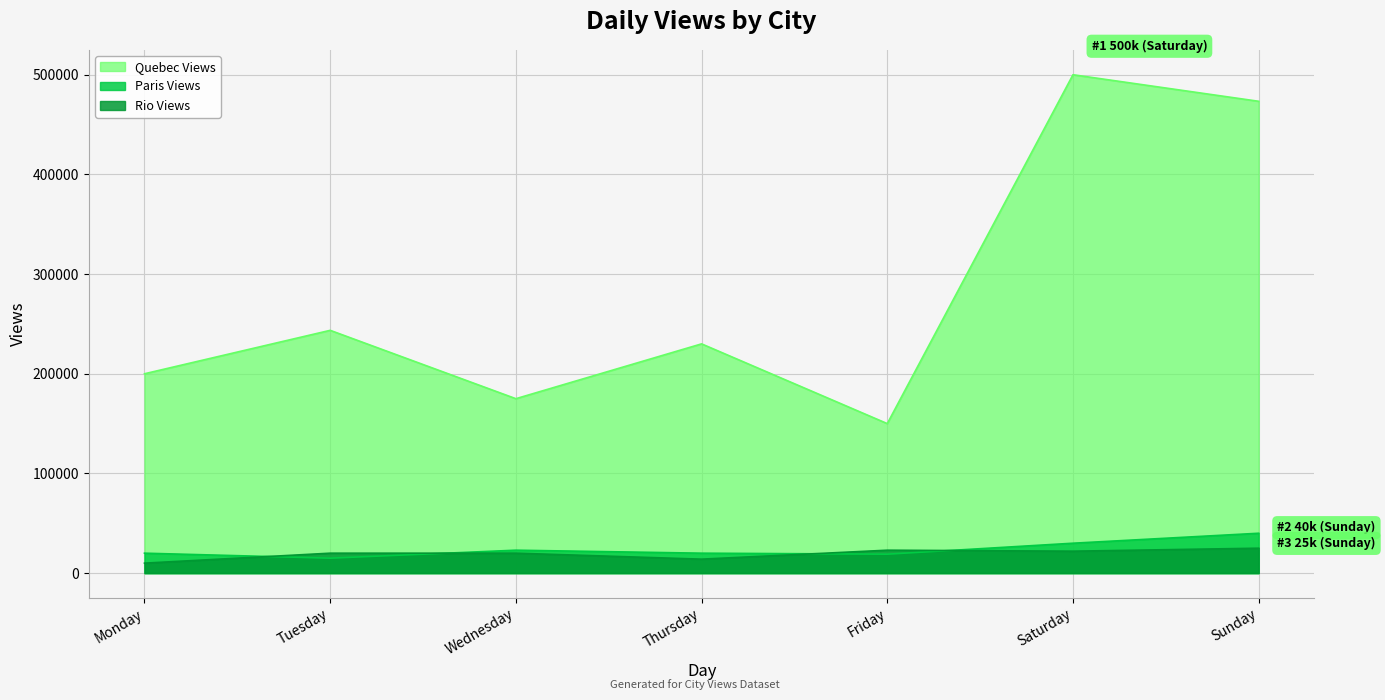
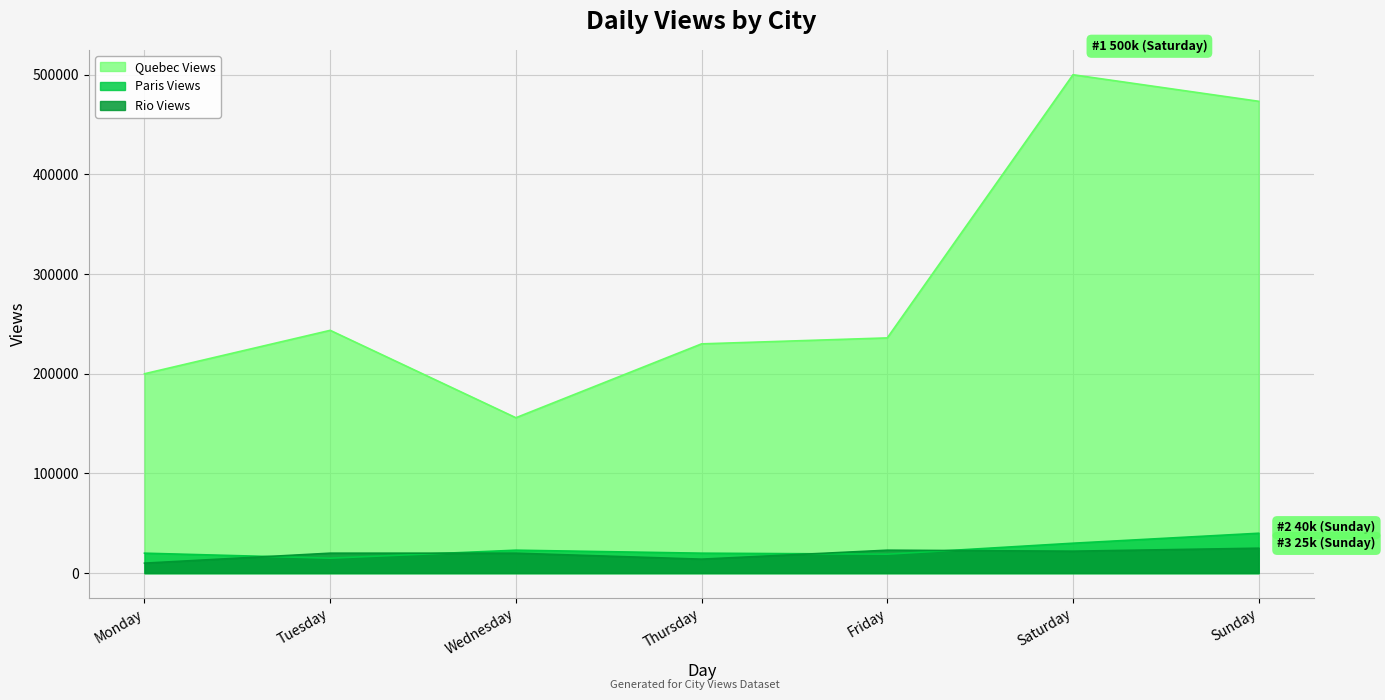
Quebec Views, Wednesday: 180000 -> 160000
Quebec Views, Friday: 150000 -> 240000
